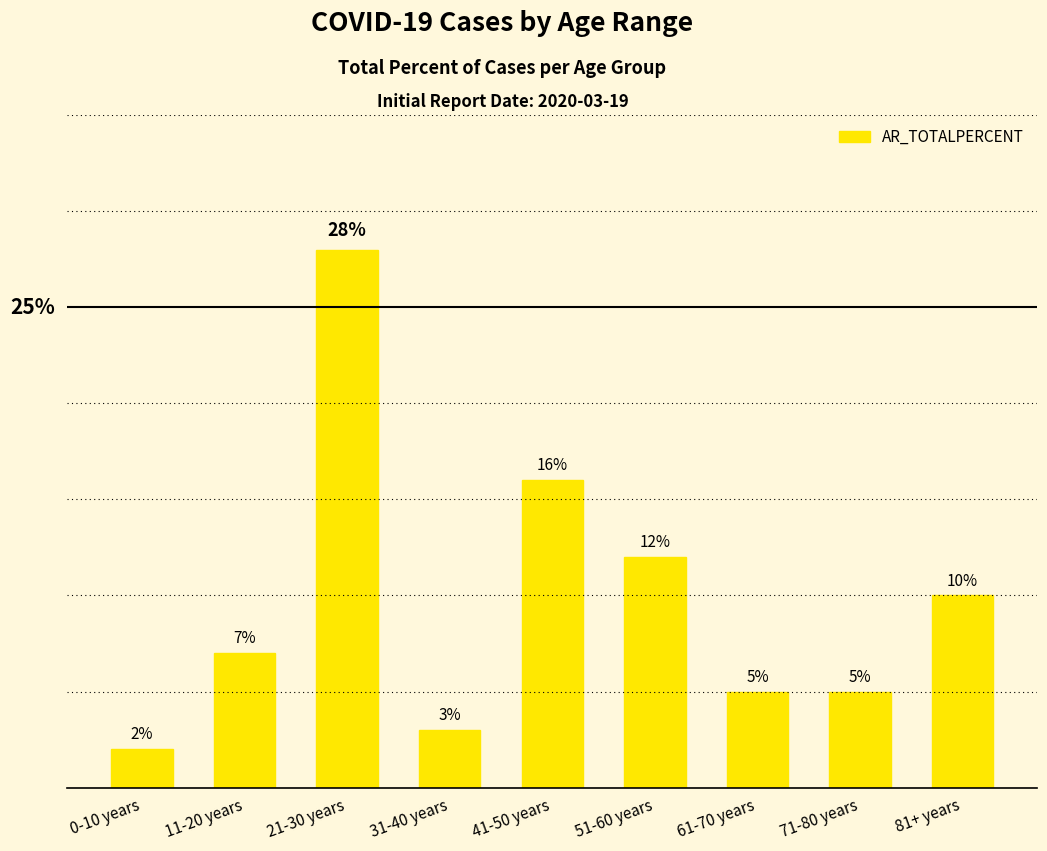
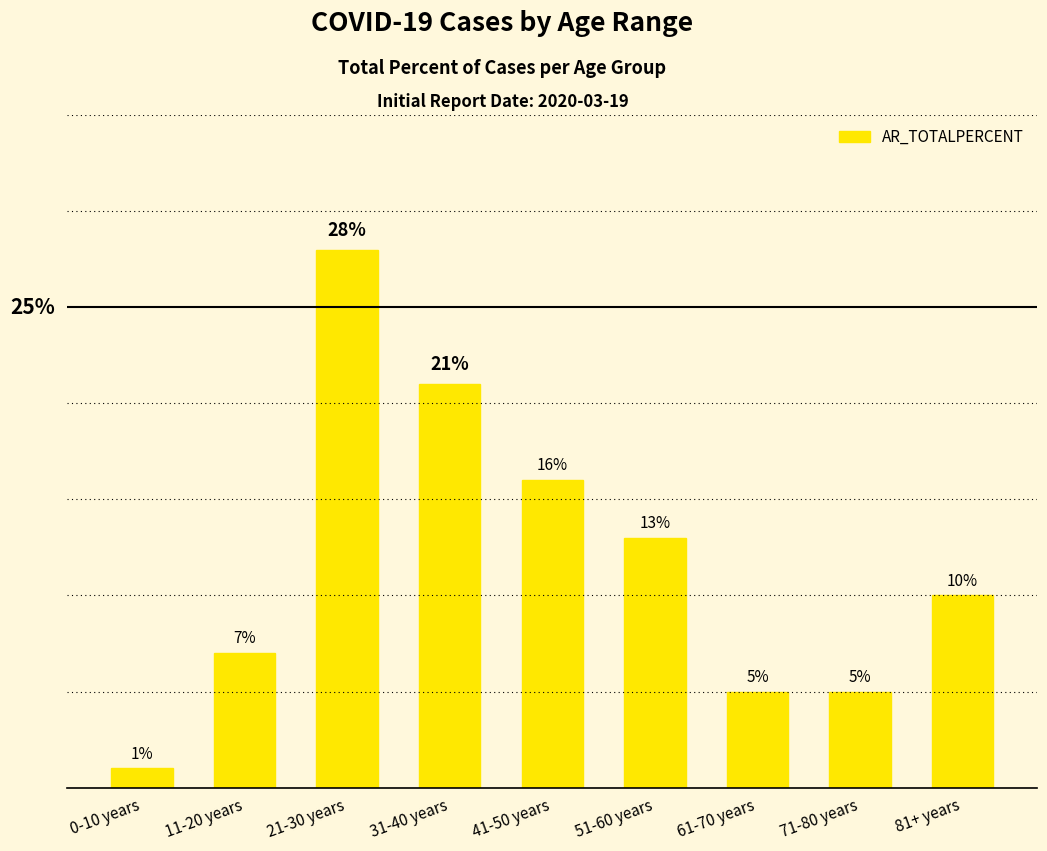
0-10 years: 2% -> 1%
31-40 years: 3% -> 21%
51-60 years: 12% -> 13%
